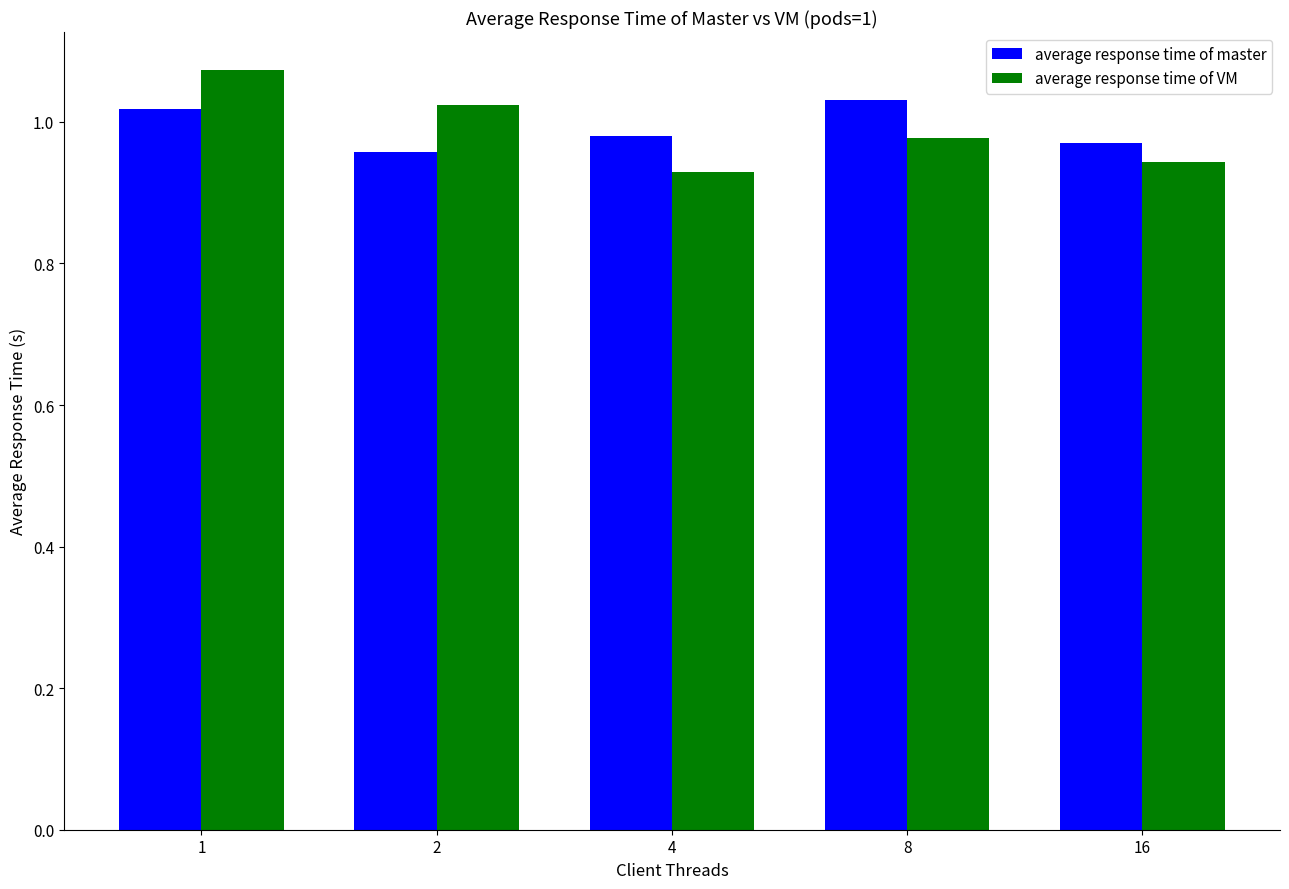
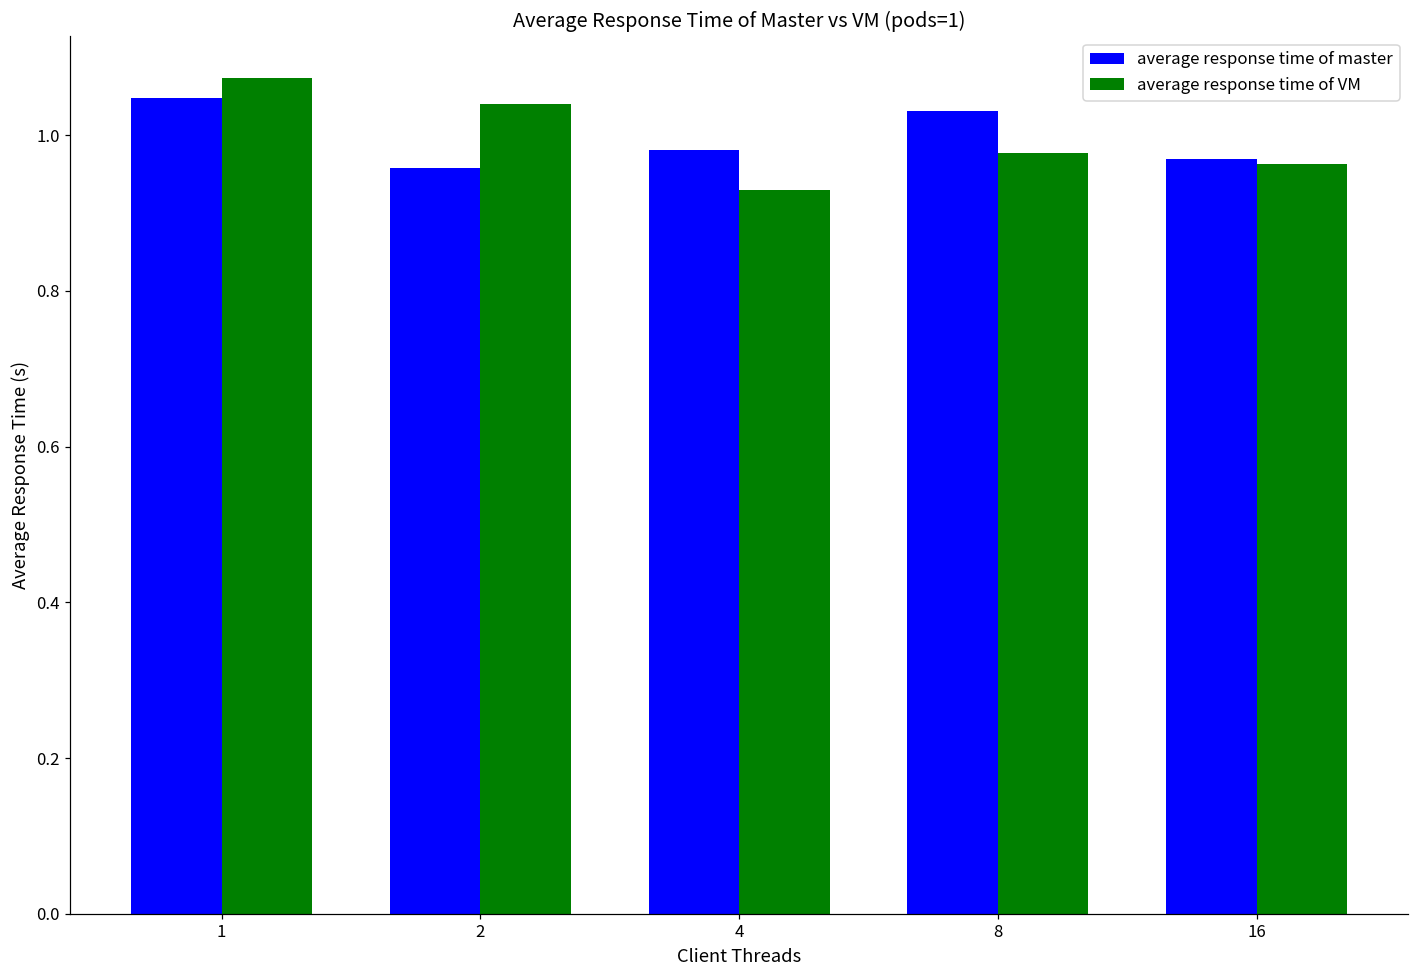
average response time of master, 1: 1.02 -> 1.05
average response time of VM, 2: 1.02 -> 1.04
average response time of VM, 16: 0.94 -> 0.96
